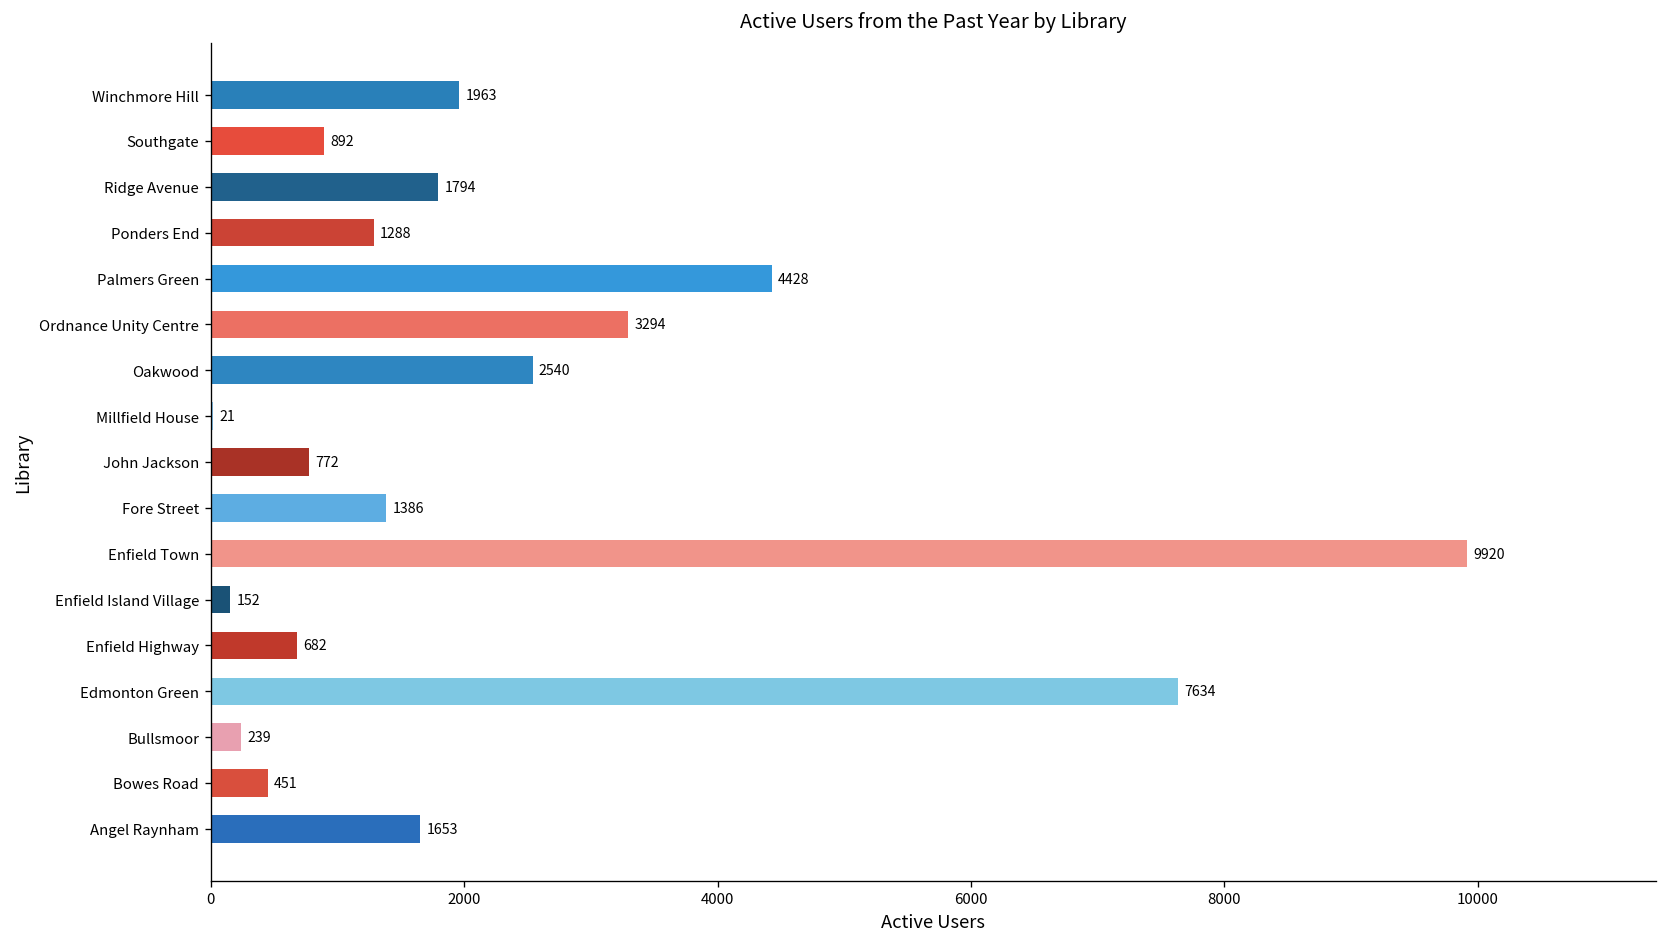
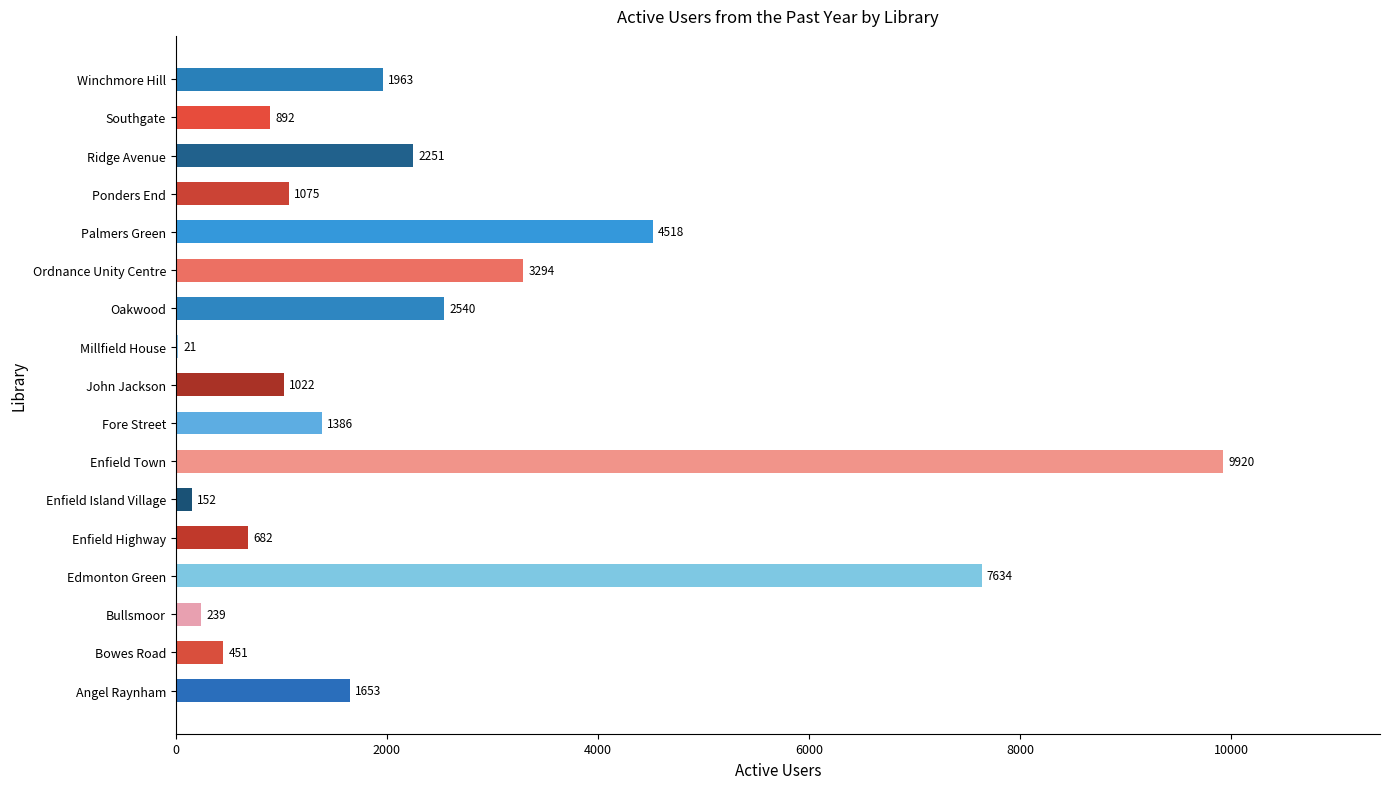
Ridge Avenue: 1794 -> 2251
Ponders End: 1288 -> 1075
Palmers Green: 4428 -> 4518
John Jackson: 772 -> 1022
